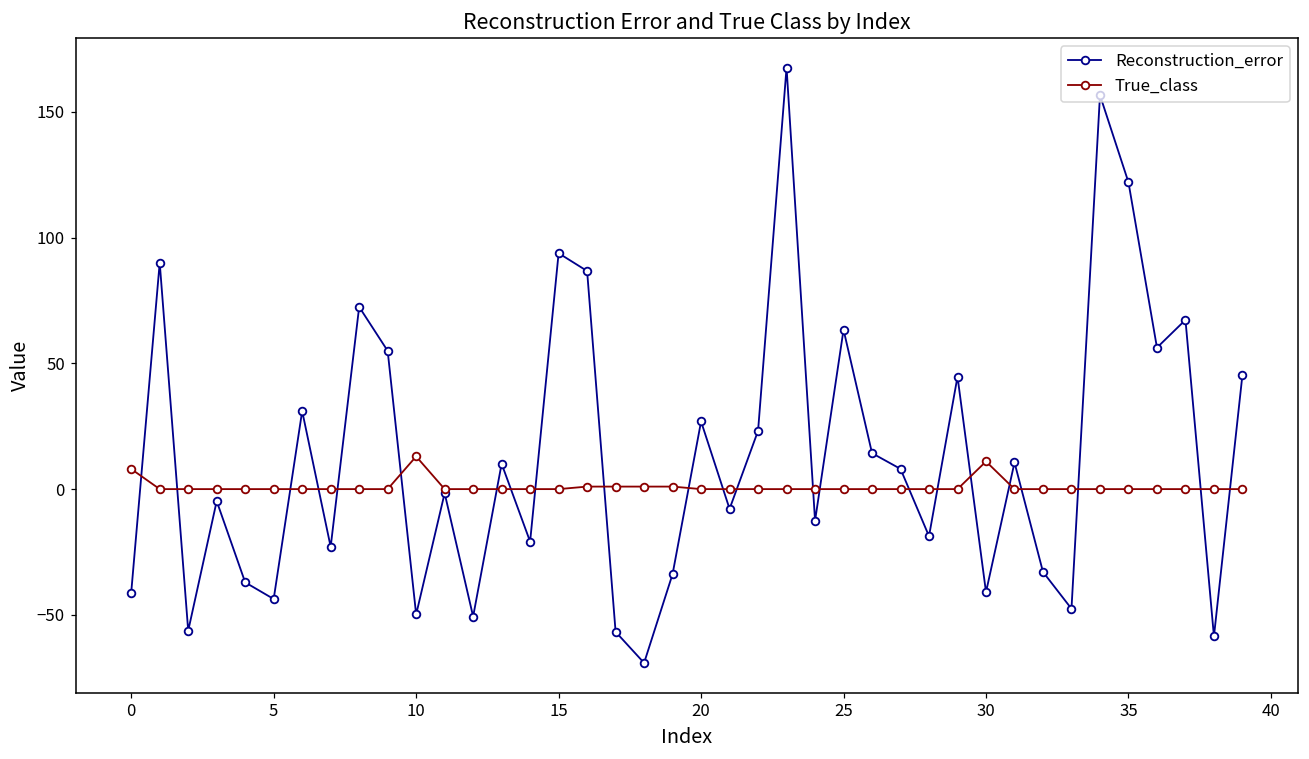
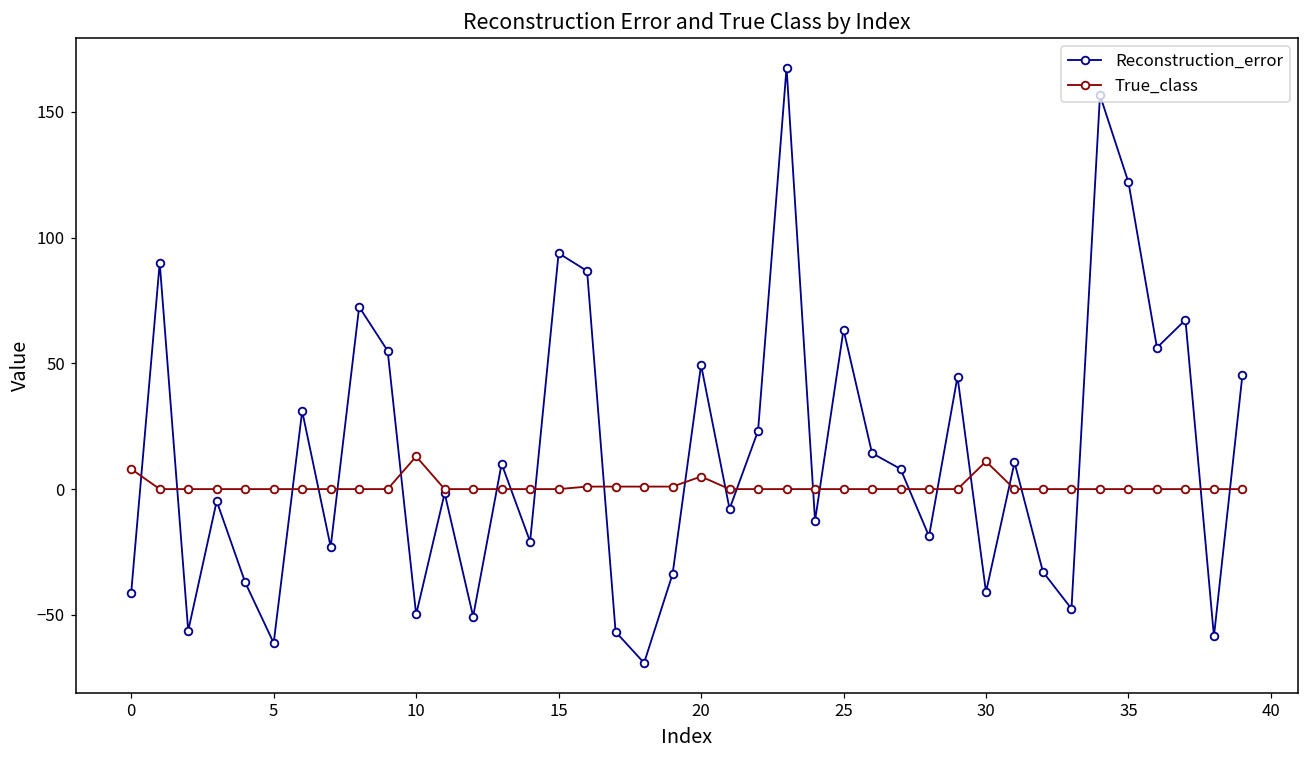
Reconstruction_error, 5: -44 -> -61
Reconstruction_error, 20: 27 -> 49
True_class, 20: 0 -> 5
